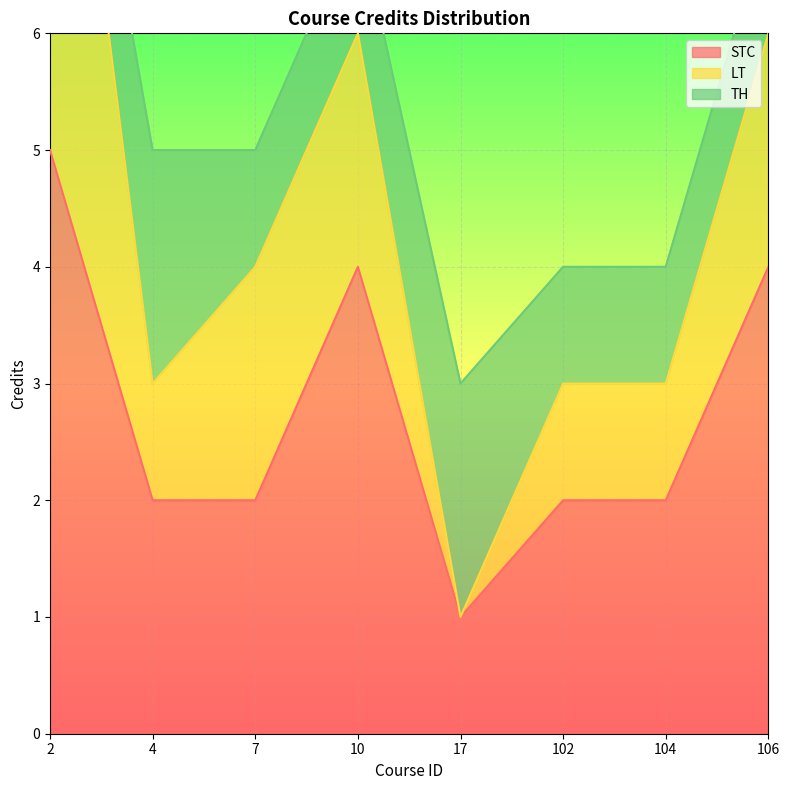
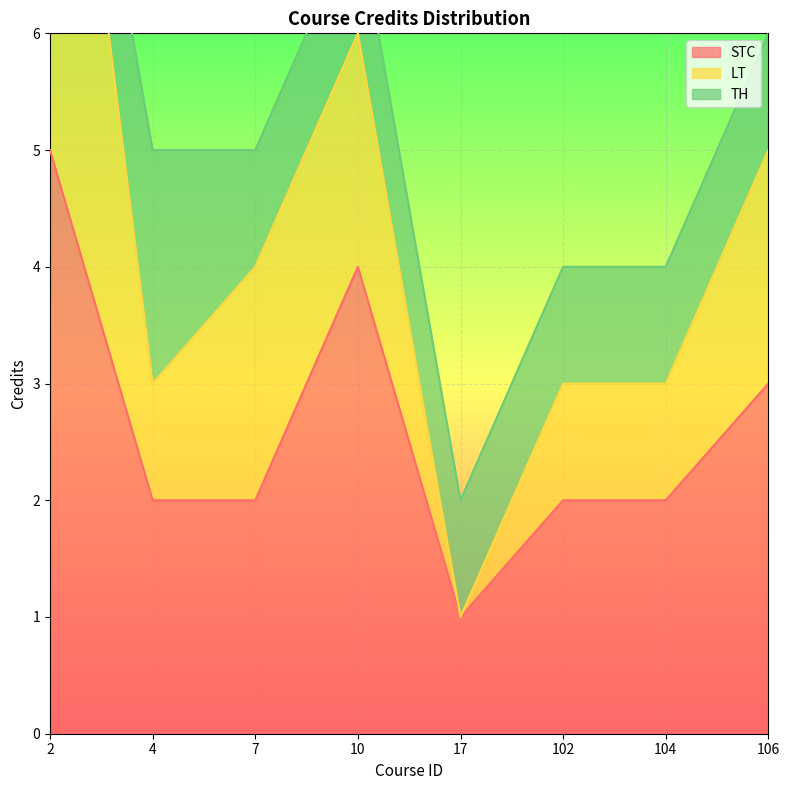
TH, 17: 2 -> 1
STC, 106: 4 -> 3
